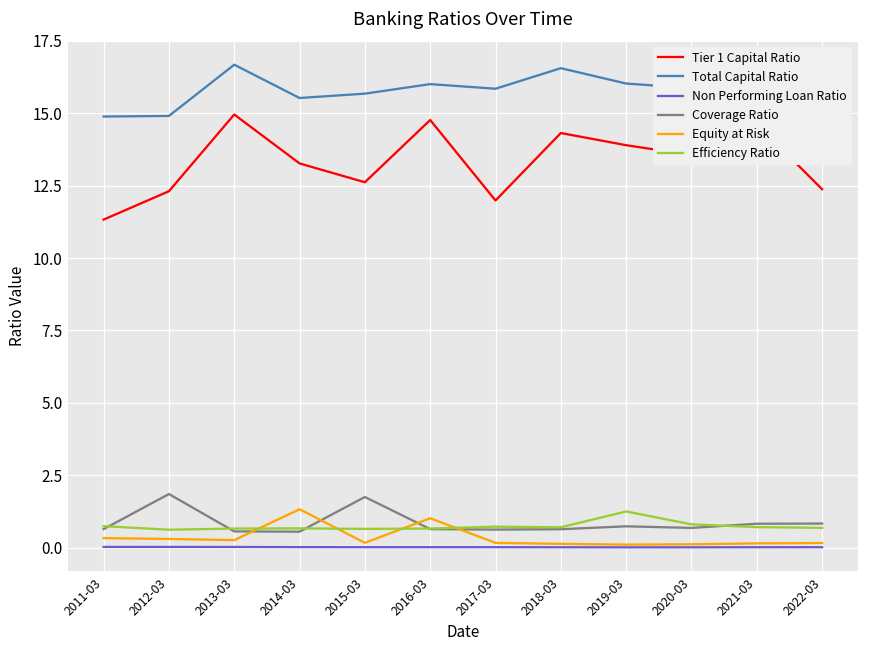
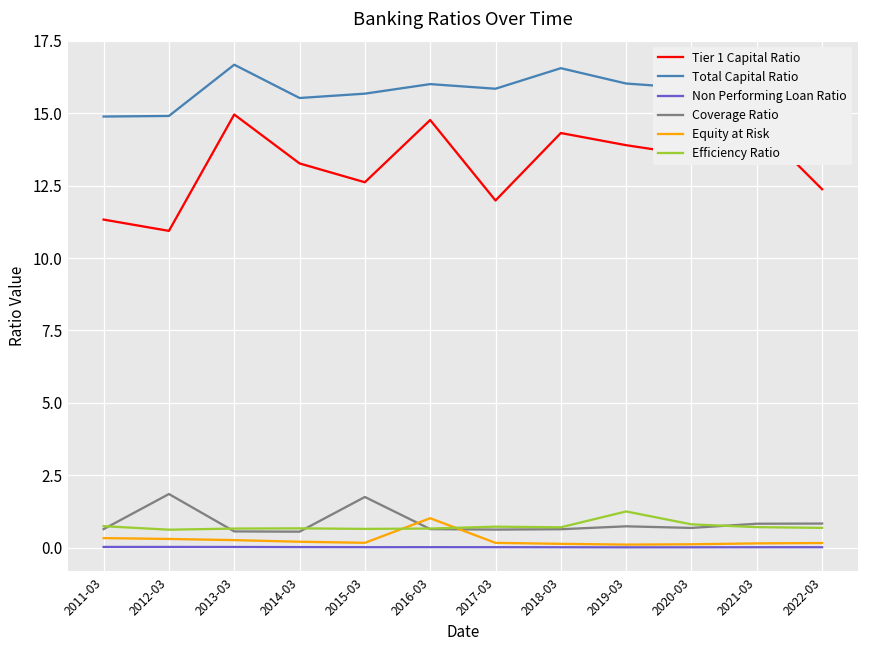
Tier 1 Capital Ratio, 2012-03: 12.3 -> 10.9
Equity at Risk, 2014-03: 1.3 -> 0.2
